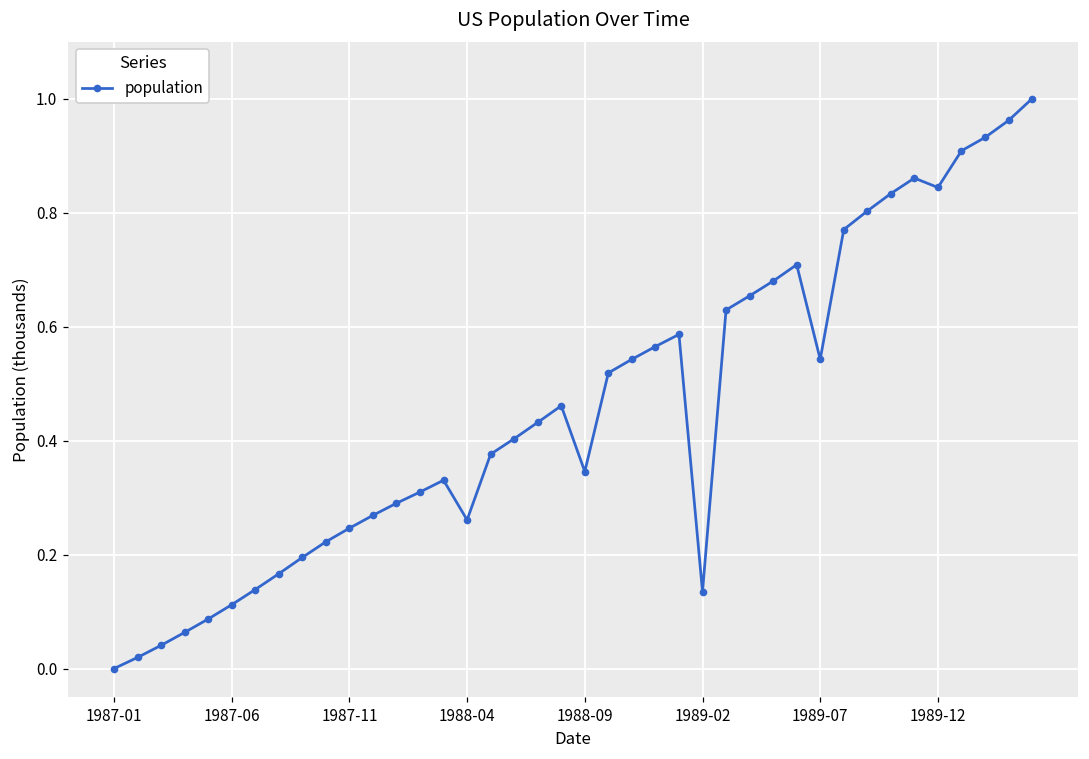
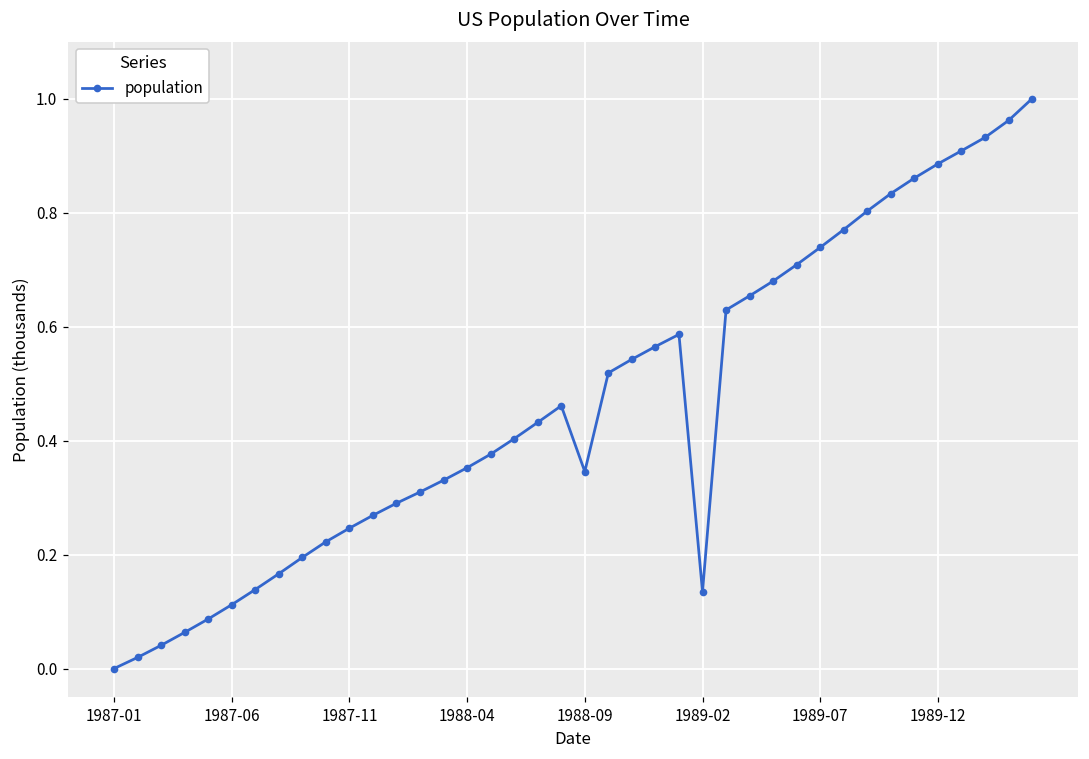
1988-04: 0.26 -> 0.35
1989-07: 0.54 -> 0.74
1989-12: 0.84 -> 0.89
